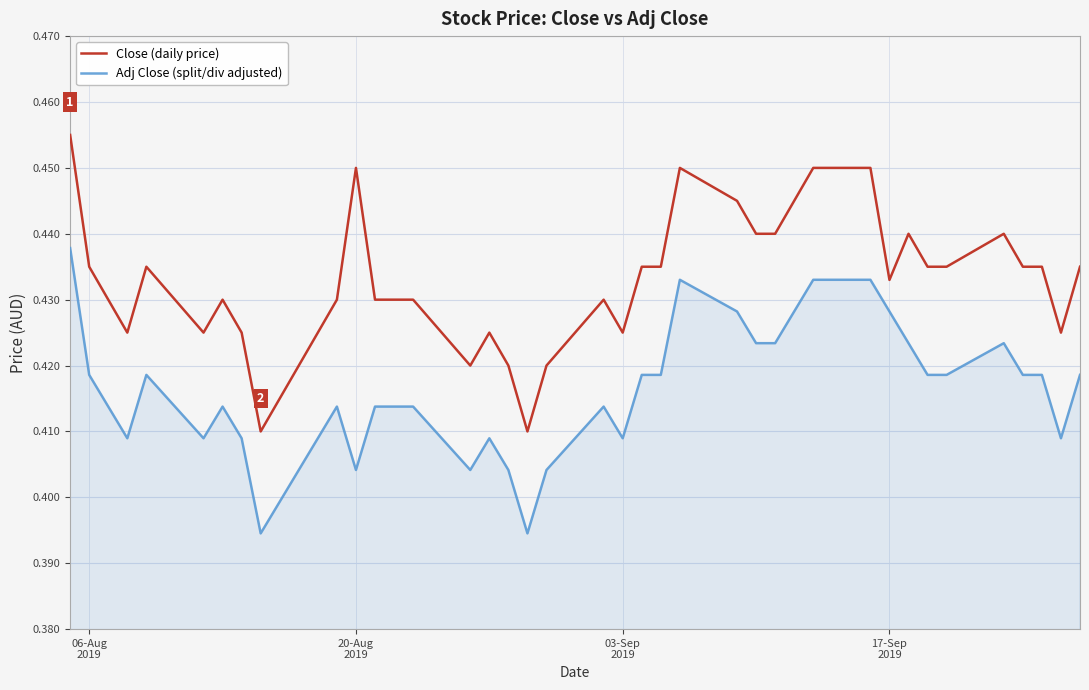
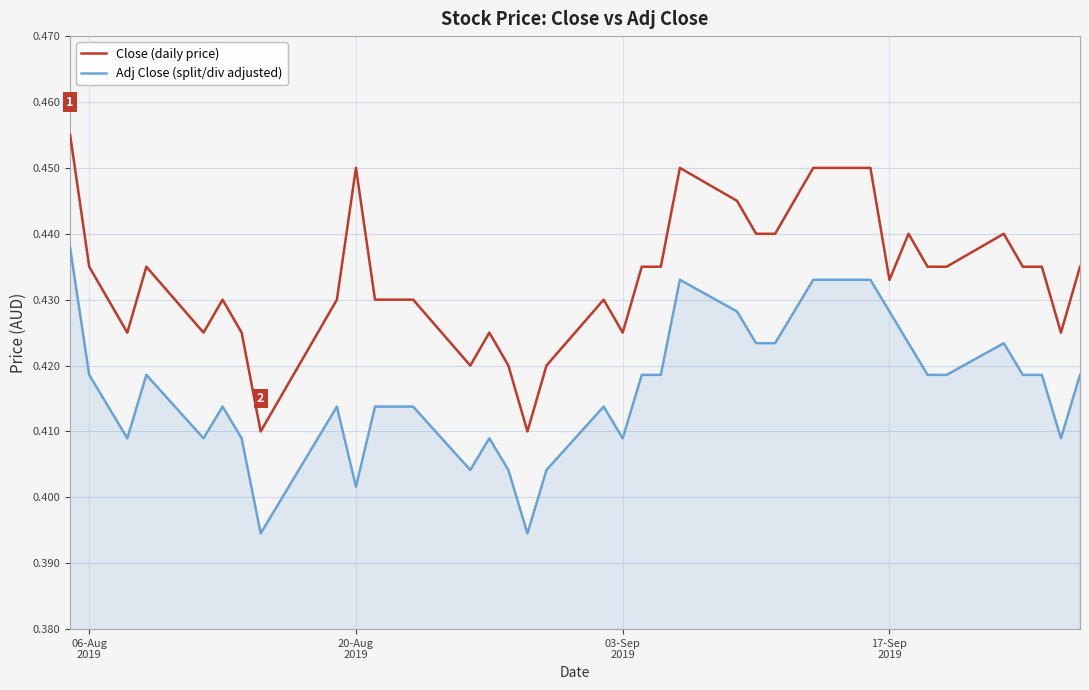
Adj Close (split/div adjusted), 20-Aug 2019: 0.404 -> 0.402
